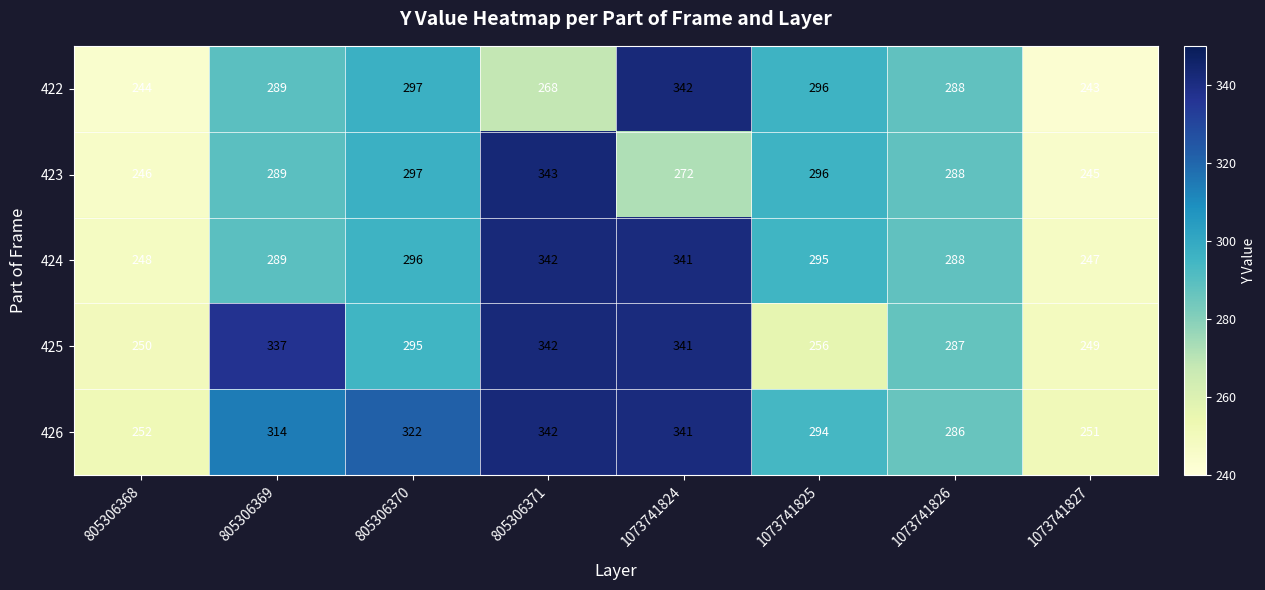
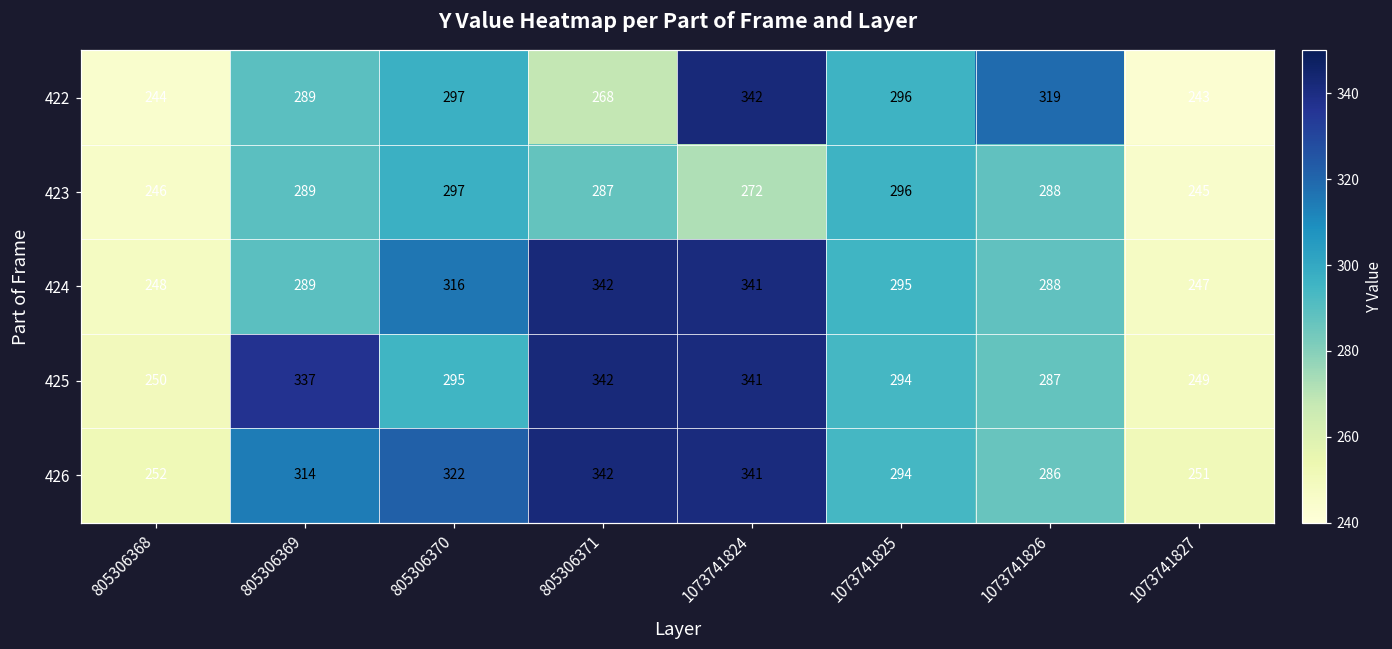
422, 1073741826: 288 -> 319
423, 805306371: 343 -> 287
424, 805306370: 296 -> 316
425, 1073741825: 256 -> 294
